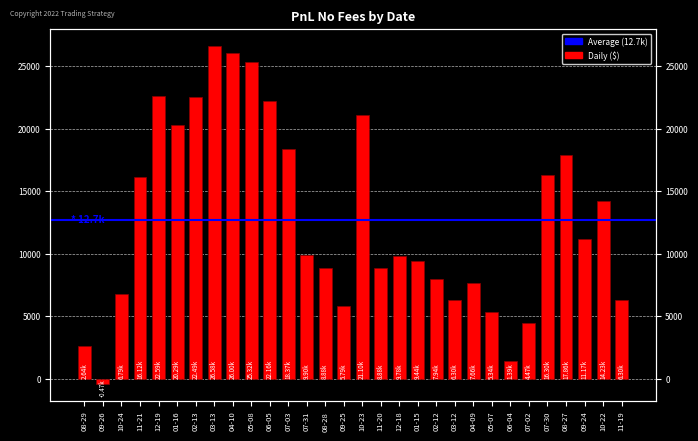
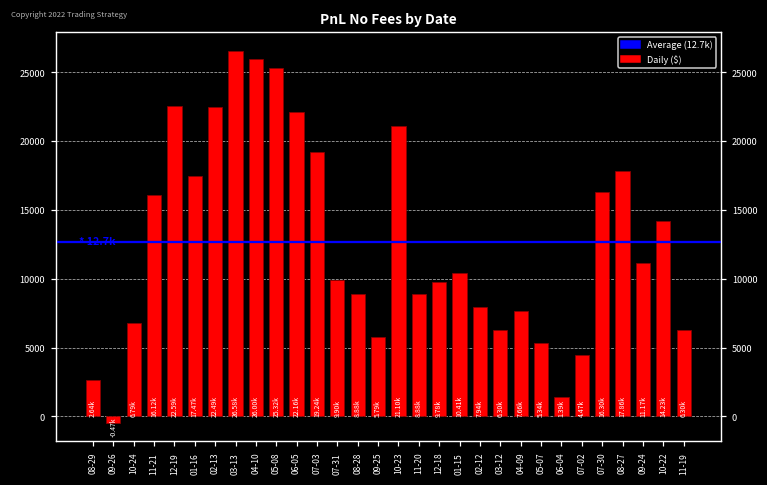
01-16: 20.29k -> 17.47k
07-03: 18.37k -> 19.24k
01-15: 9.44k -> 10.41k
